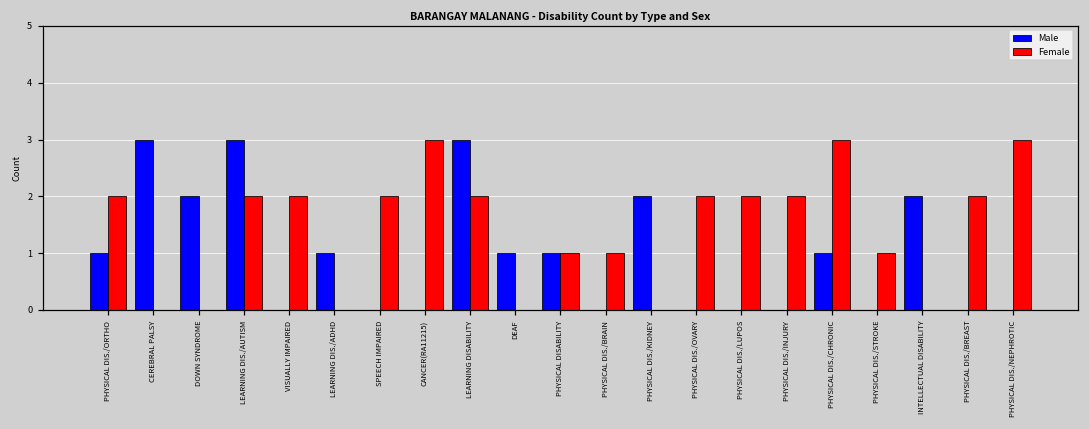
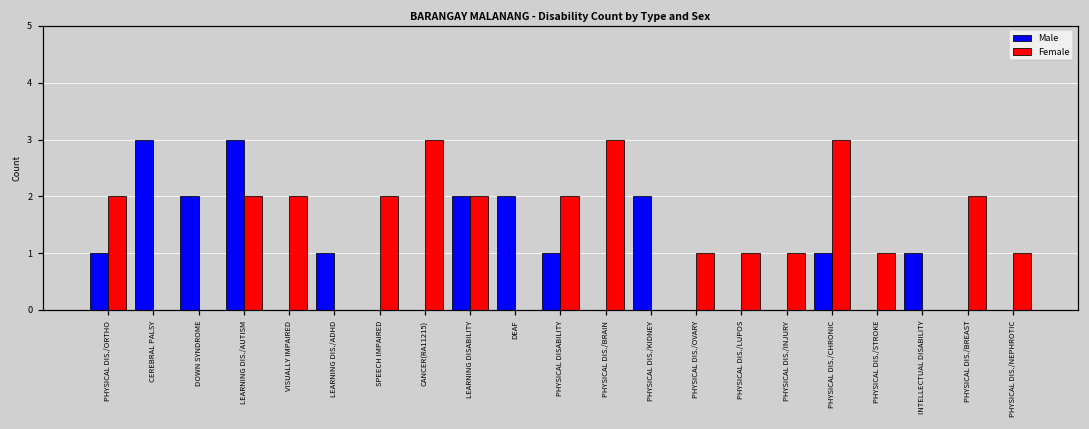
Male, LEARNING DISABILITY: 3 -> 2
Male, DEAF: 1 -> 2
Female, PHYSICAL DISABILITY: 1 -> 2
Female, PHYSICAL DIS./BRAIN: 1 -> 3
Female, PHYSICAL DIS./OVARY: 2 -> 1
Female, PHYSICAL DIS./LUPOS: 2 -> 1
Female, PHYSICAL DIS./INJURY: 2 -> 1
Male, INTELLECTUAL DISABILITY: 2 -> 1
Female, PHYSICAL DIS./NEPHROTIC: 3 -> 1
